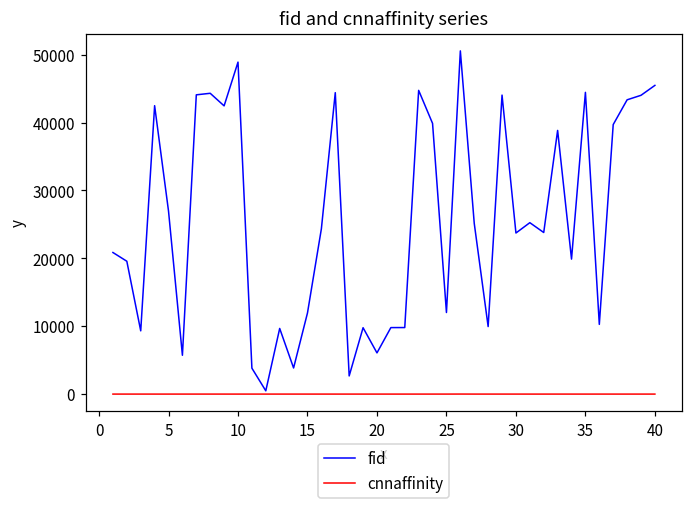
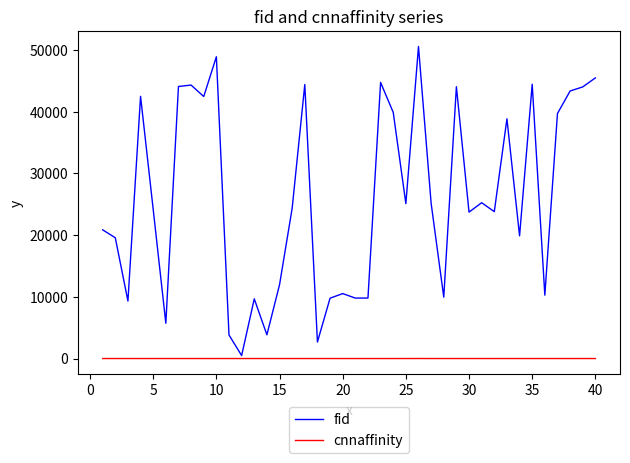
fid, 5: 27000 -> 24000
fid, 20: 6000 -> 11000
fid, 25: 12000 -> 25000
